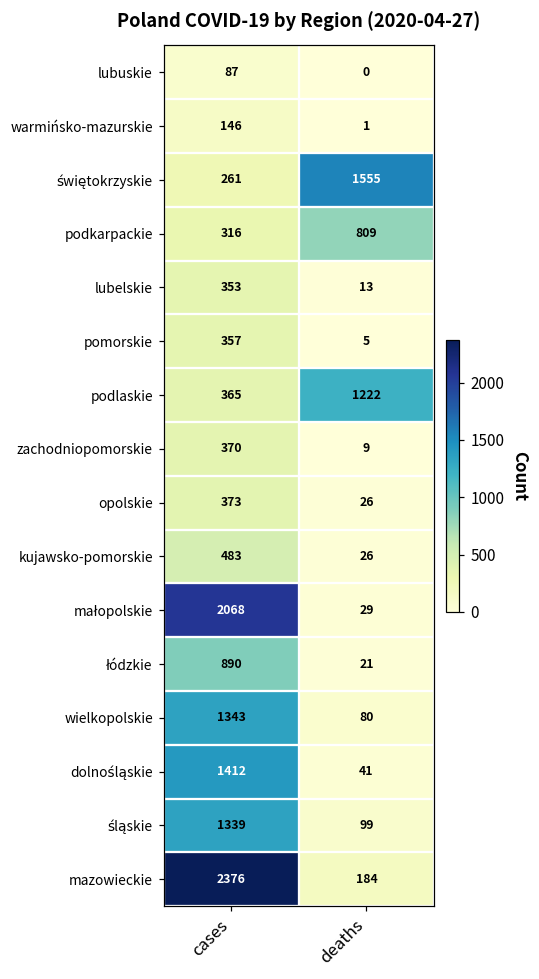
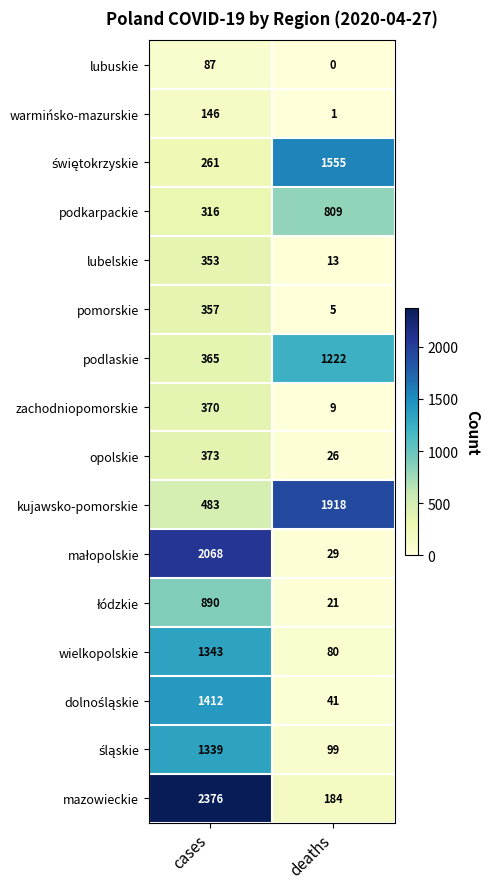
kujawsko-pomorskie, deaths: 26 -> 1918
